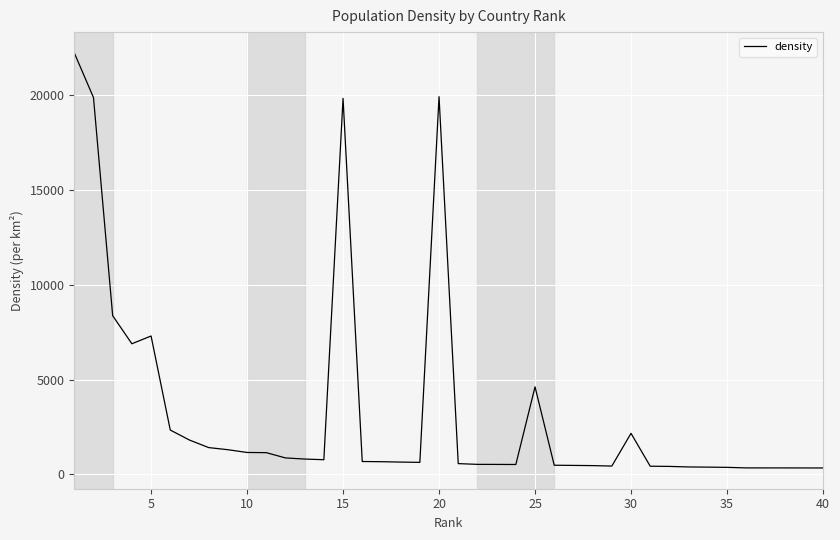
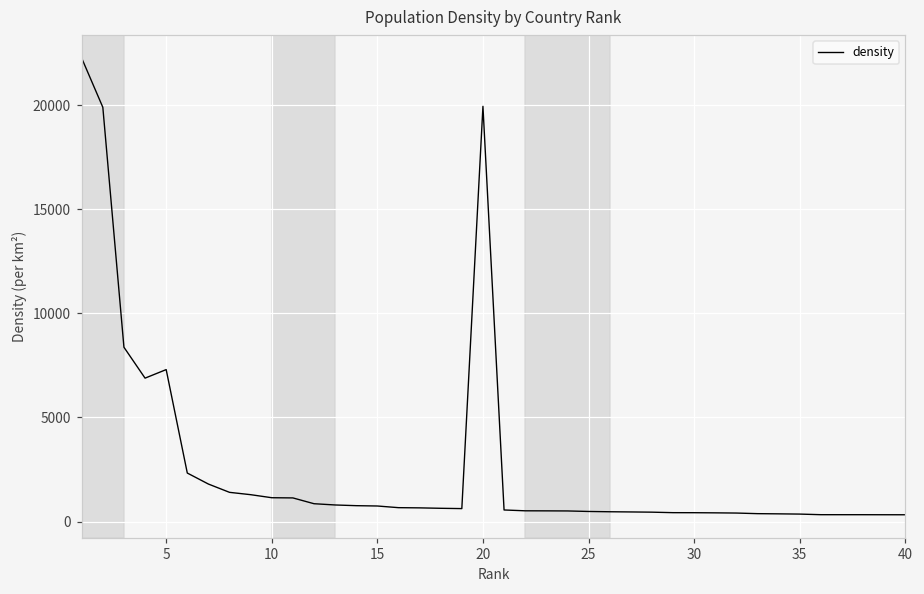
15: 19800 -> 700
25: 4600 -> 500
30: 2200 -> 400
